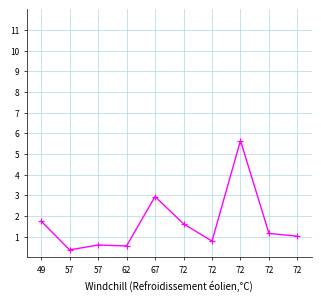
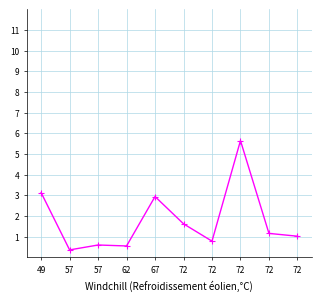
49: 1.8 -> 3.1
